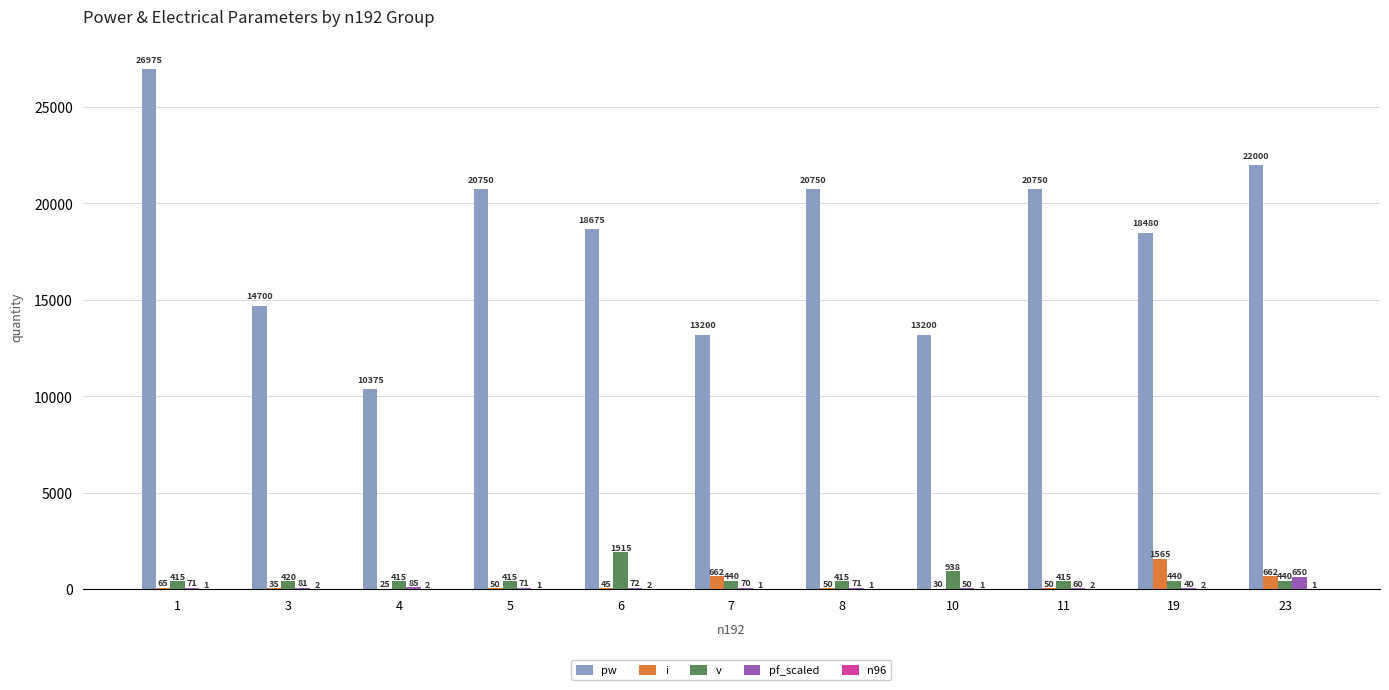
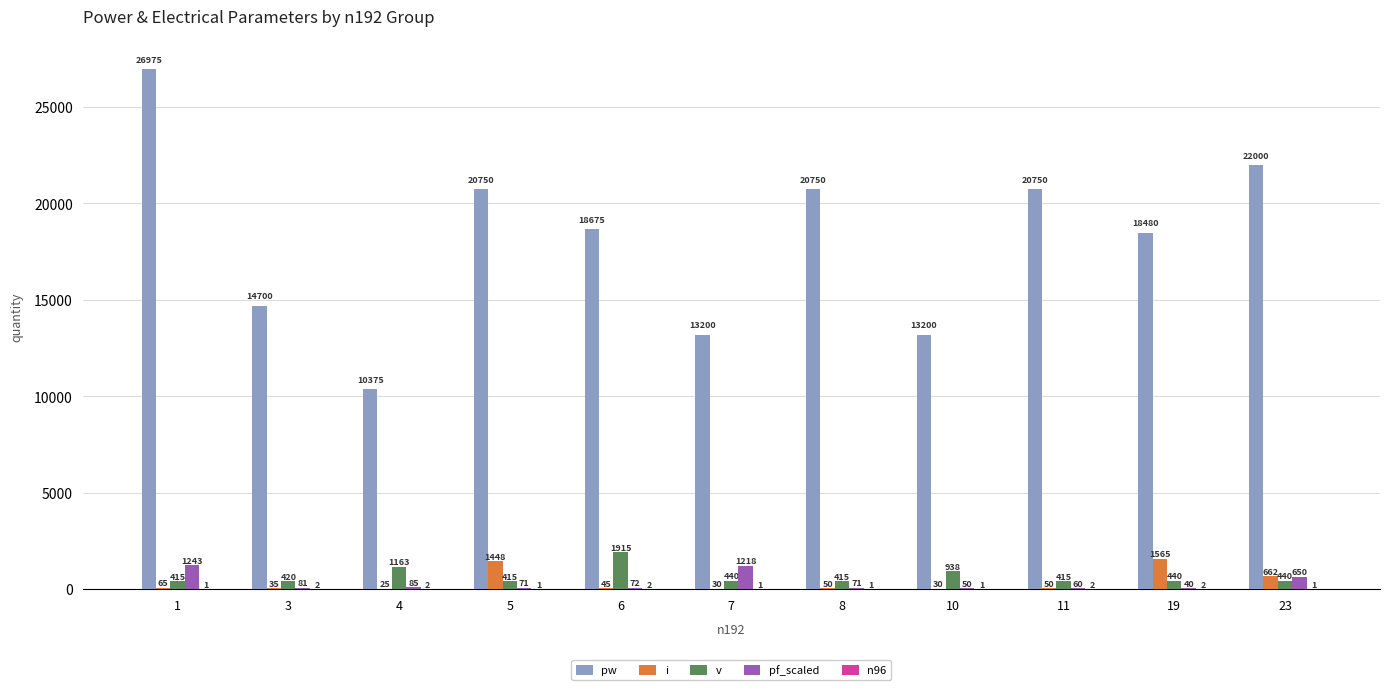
pf_scaled, 1: 71 -> 1243
v, 4: 415 -> 1163
i, 5: 50 -> 1448
i, 7: 662 -> 30
pf_scaled, 7: 70 -> 1218
